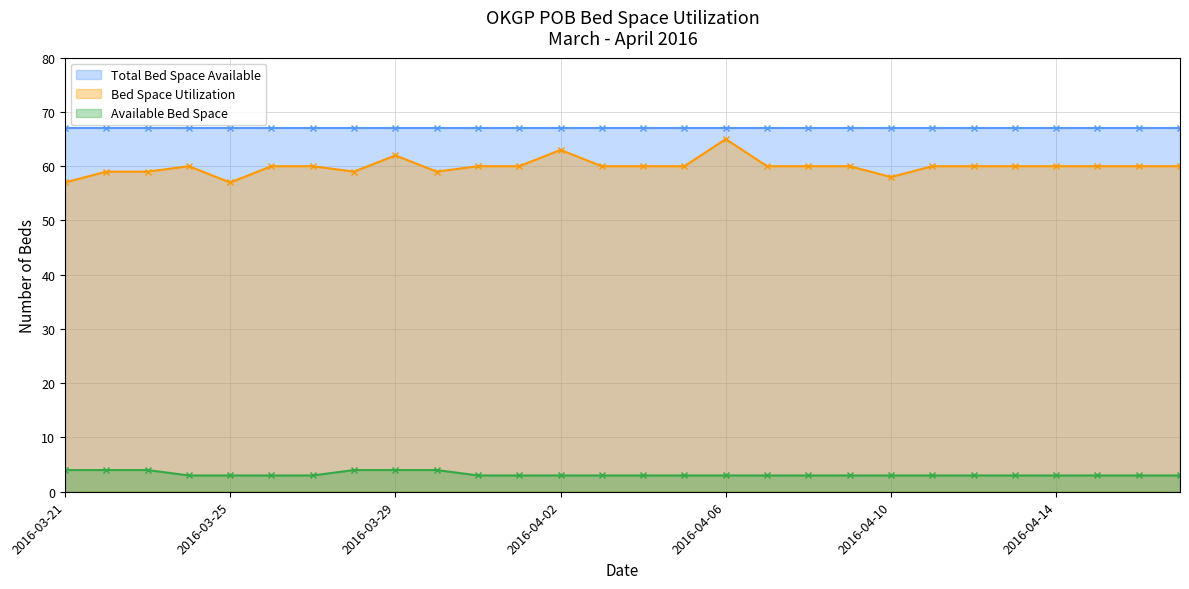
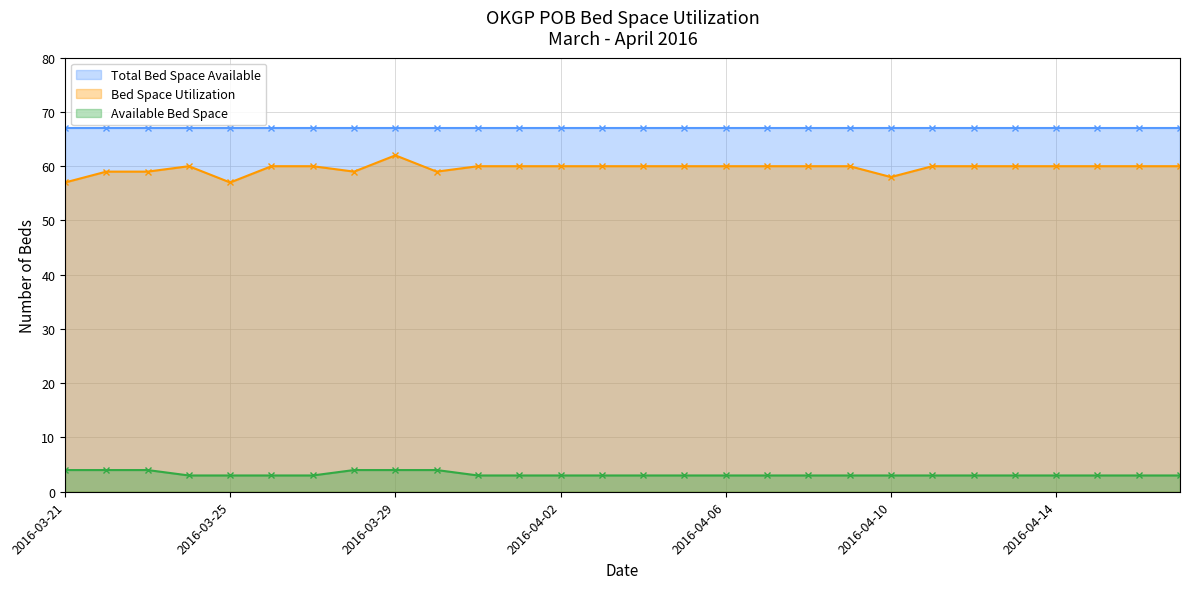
Bed Space Utilization, 2016-04-02: 63 -> 60
Bed Space Utilization, 2016-04-06: 65 -> 60
